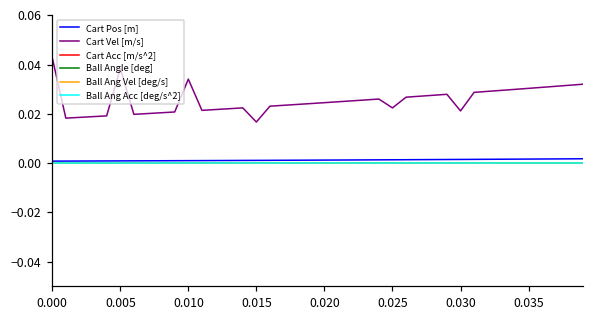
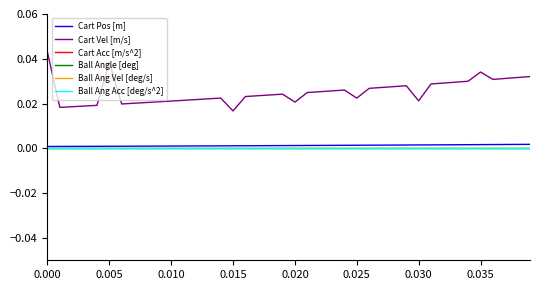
Cart Vel [m/s], 0.010: 0.034 -> 0.021
Cart Vel [m/s], 0.020: 0.025 -> 0.021
Cart Vel [m/s], 0.035: 0.030 -> 0.034
